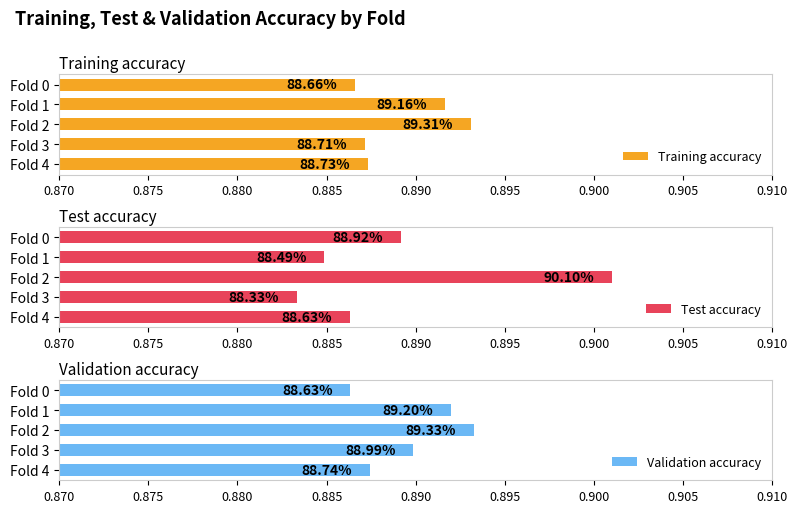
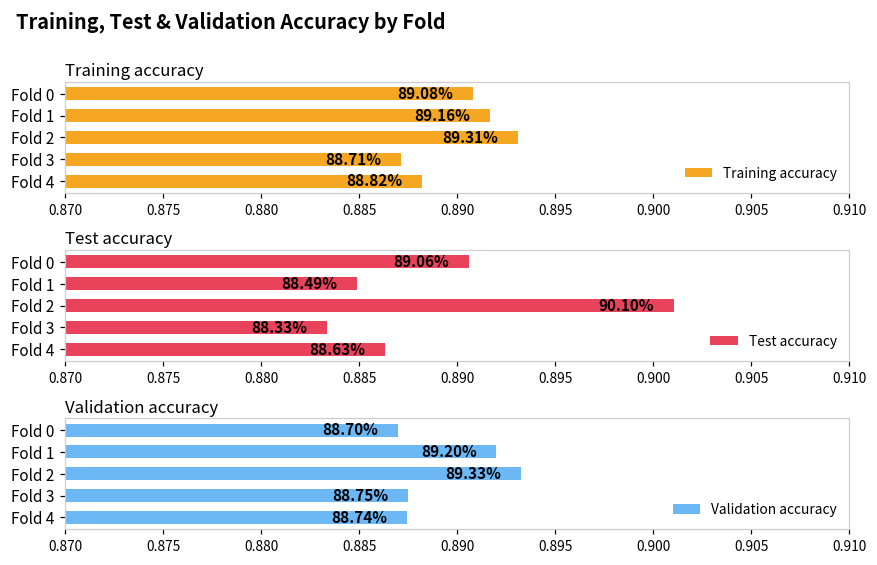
Training accuracy, Fold 0: 88.66% -> 89.08%
Training accuracy, Fold 4: 88.73% -> 88.82%
Test accuracy, Fold 0: 88.92% -> 89.06%
Validation accuracy, Fold 0: 88.63% -> 88.70%
Validation accuracy, Fold 3: 88.99% -> 88.75%
